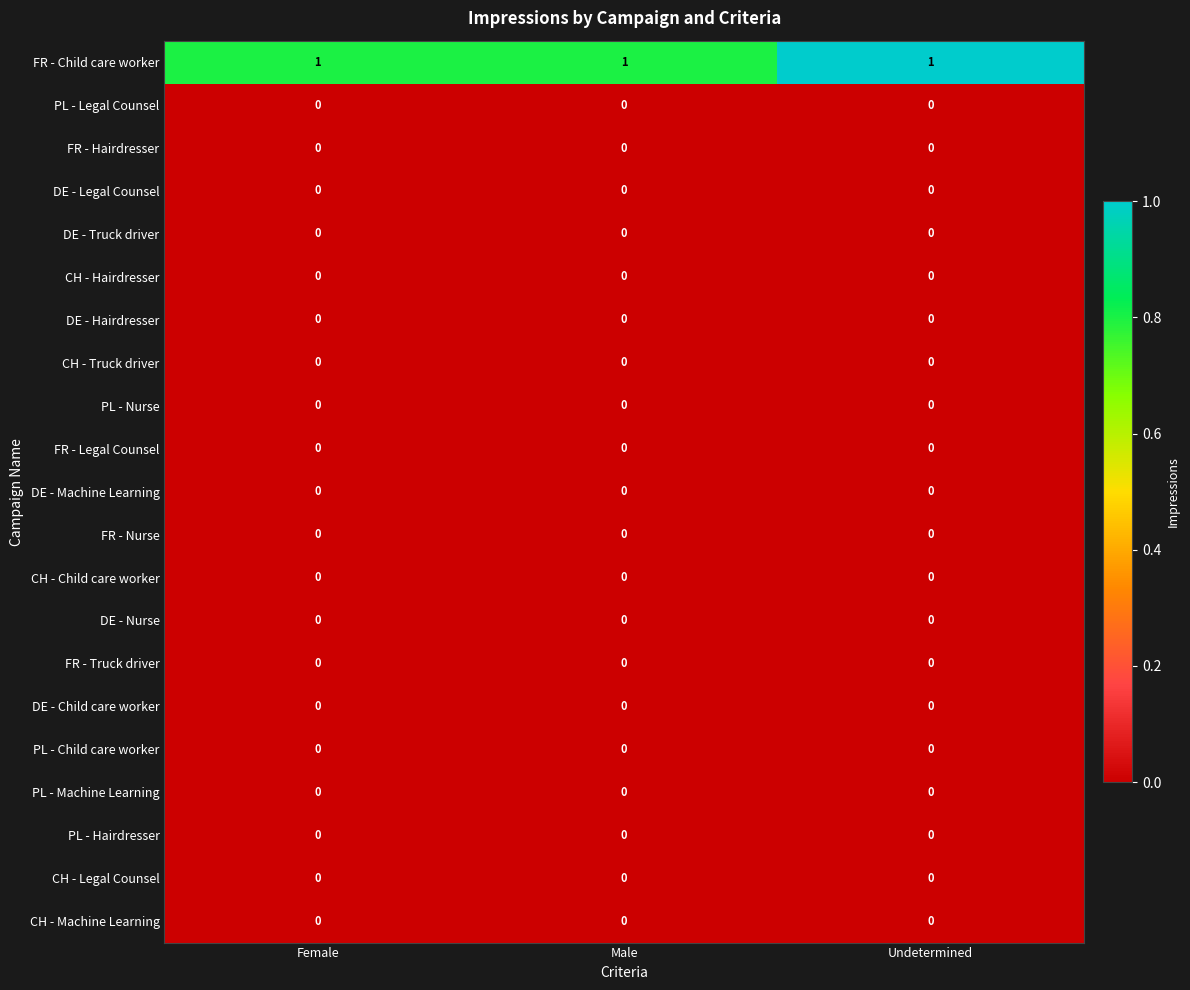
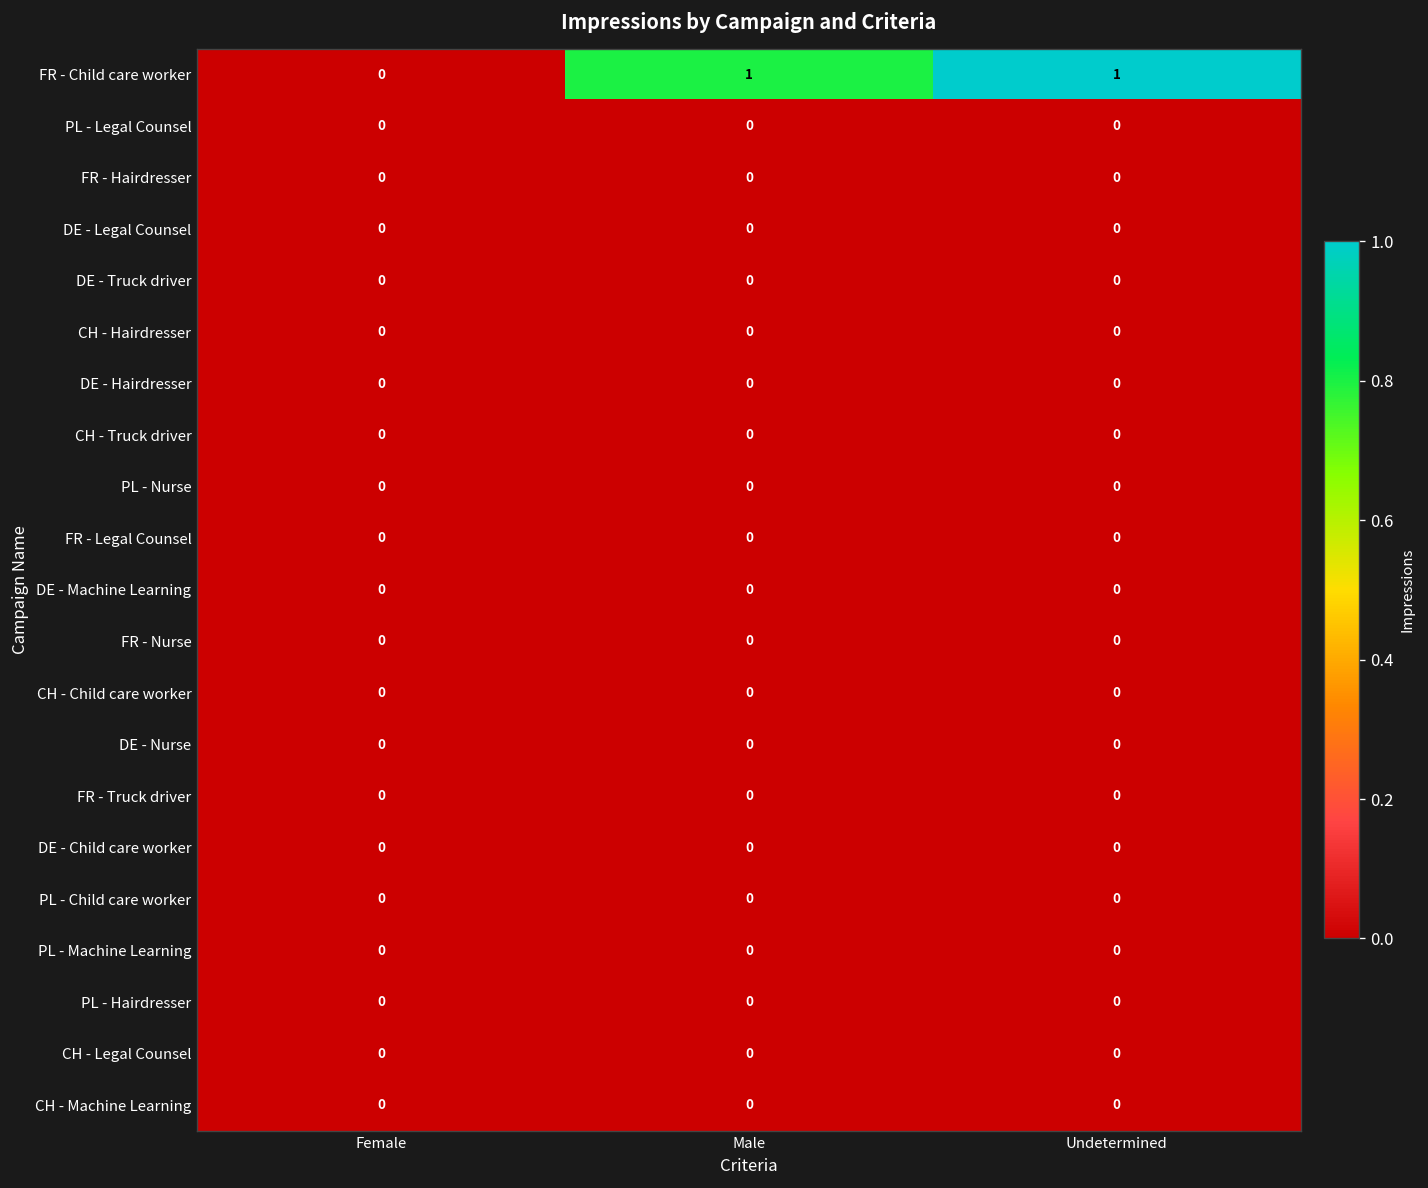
FR - Child care worker, Female: 1 -> 0
